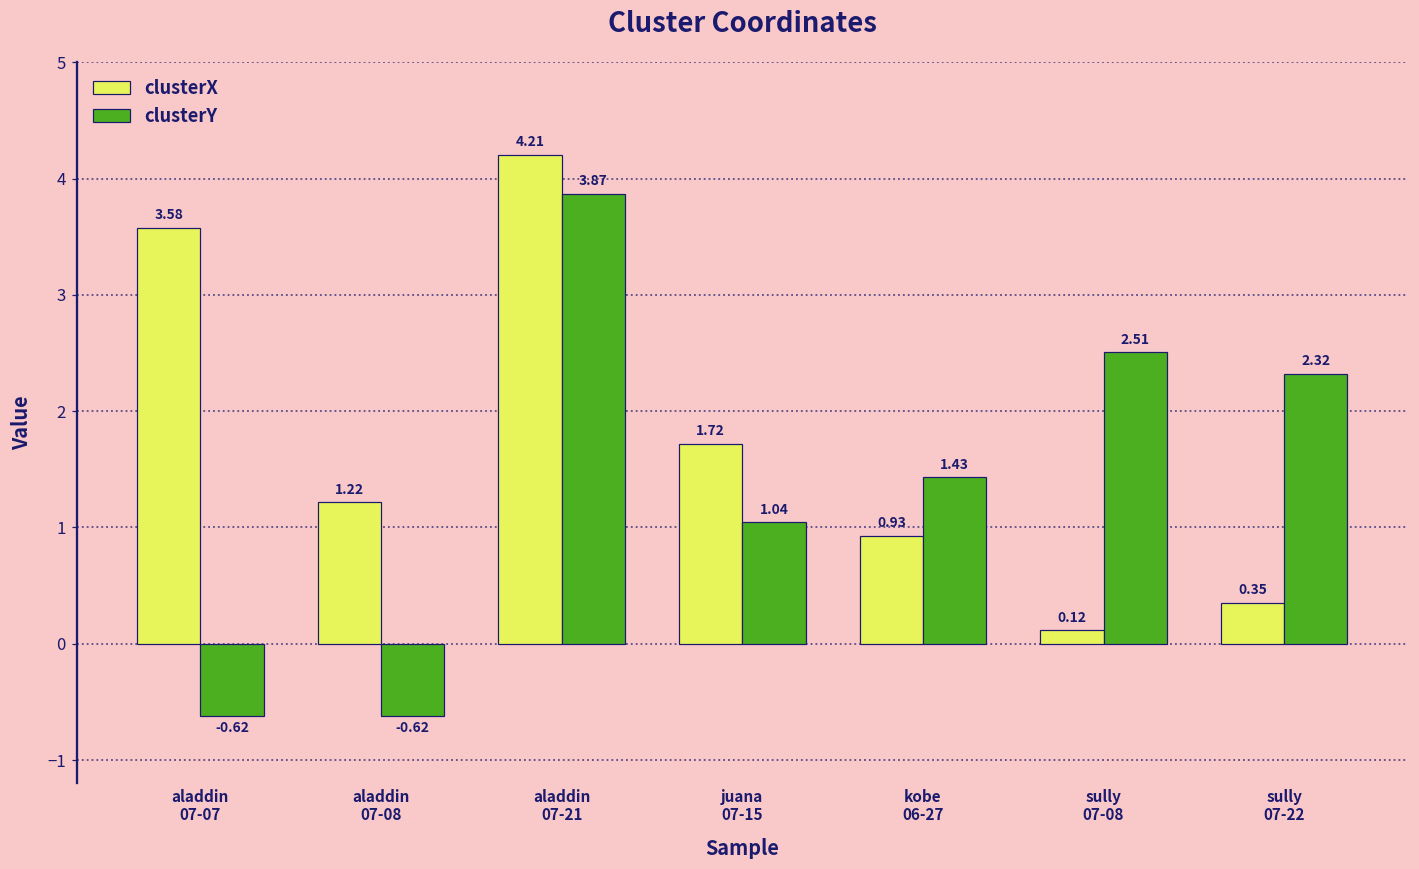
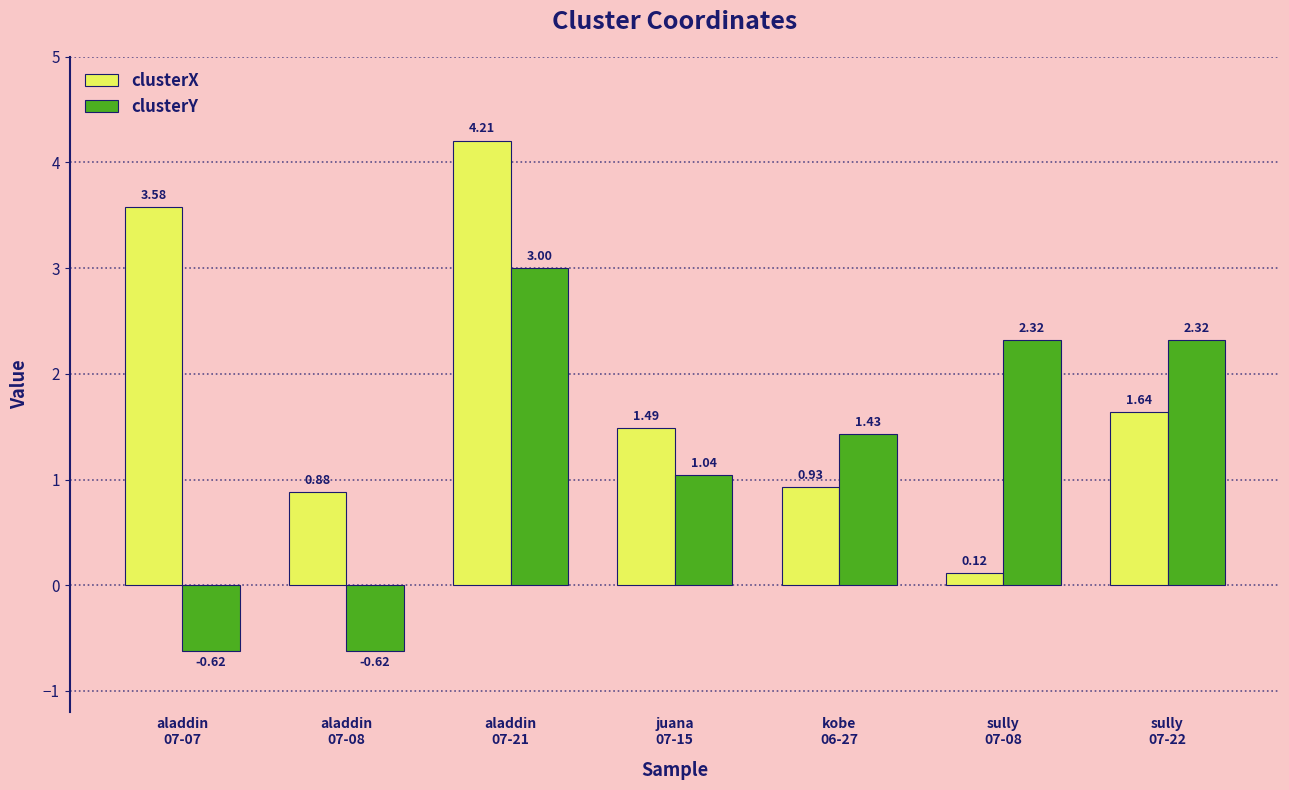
clusterX, aladdin 07-08: 1.22 -> 0.88
clusterY, aladdin 07-21: 3.87 -> 3.00
clusterX, juana 07-15: 1.72 -> 1.49
clusterY, sully 07-08: 2.51 -> 2.32
clusterX, sully 07-22: 0.35 -> 1.64
